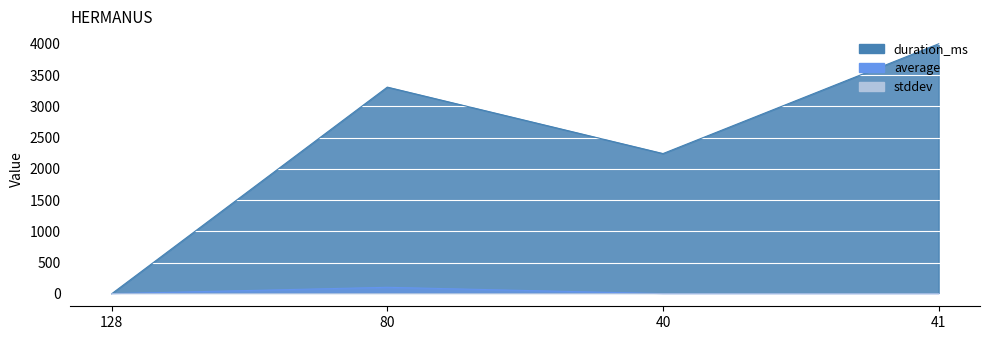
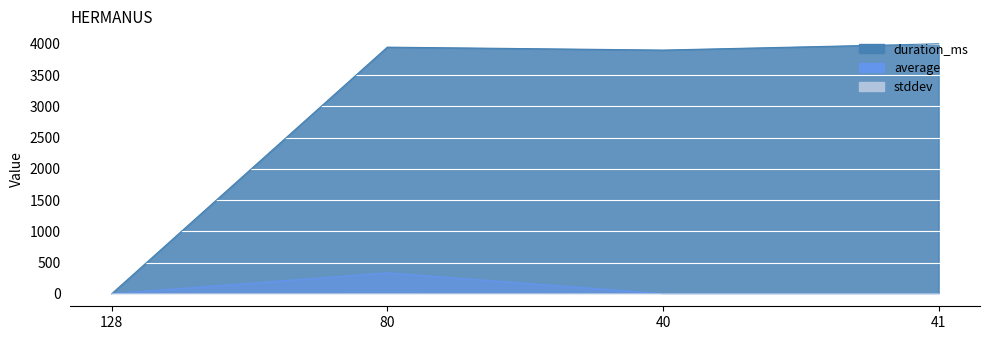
duration_ms, 80: 3300 -> 3900
average, 80: 100 -> 300
duration_ms, 40: 2200 -> 3900
